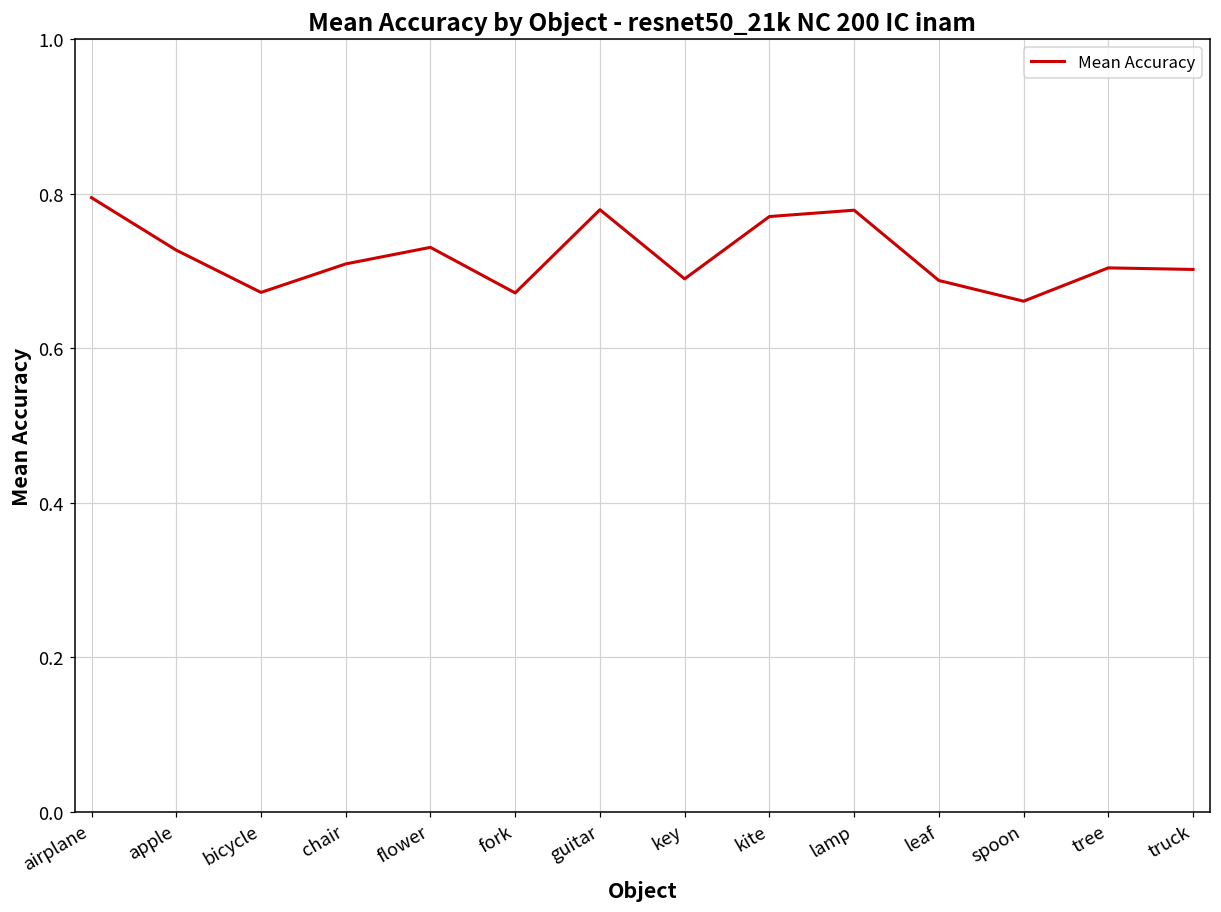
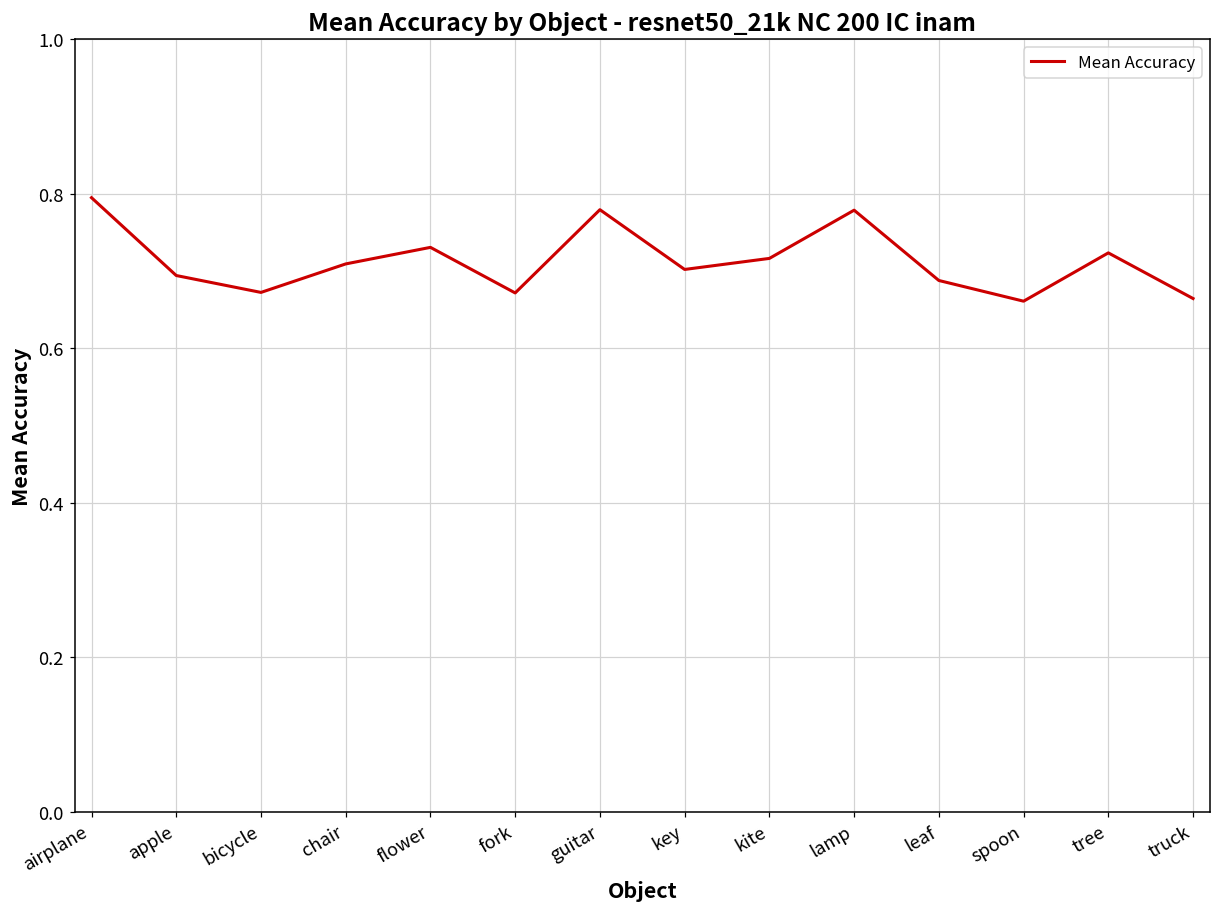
apple: 0.73 -> 0.69
key: 0.69 -> 0.70
kite: 0.77 -> 0.72
tree: 0.70 -> 0.72
truck: 0.70 -> 0.66
